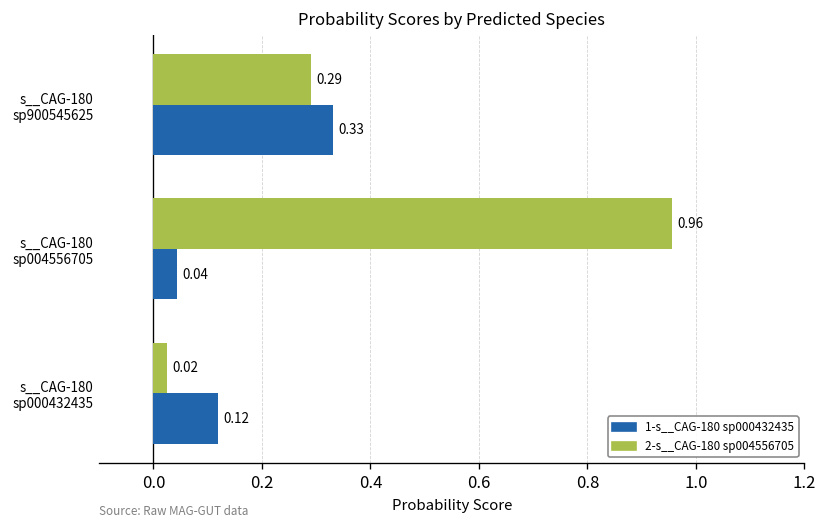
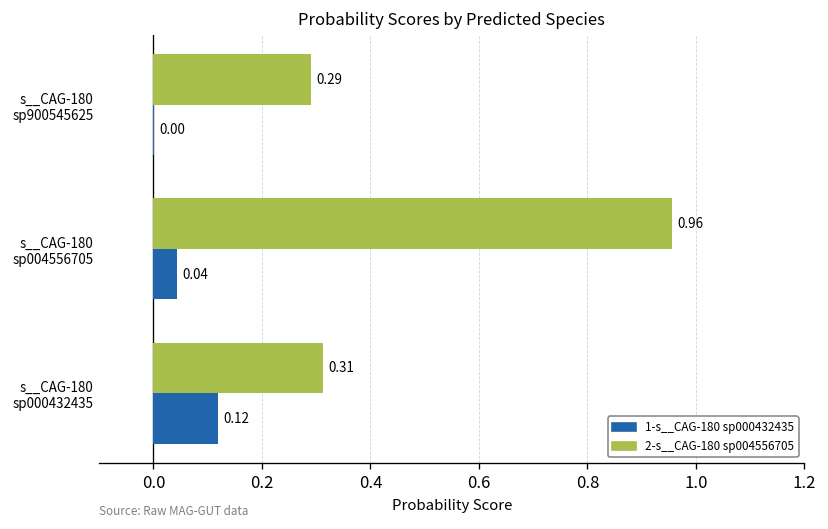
1-s__CAG-180 sp000432435, s__CAG-180 sp900545625: 0.33 -> 0.00
2-s__CAG-180 sp004556705, s__CAG-180 sp000432435: 0.02 -> 0.31
